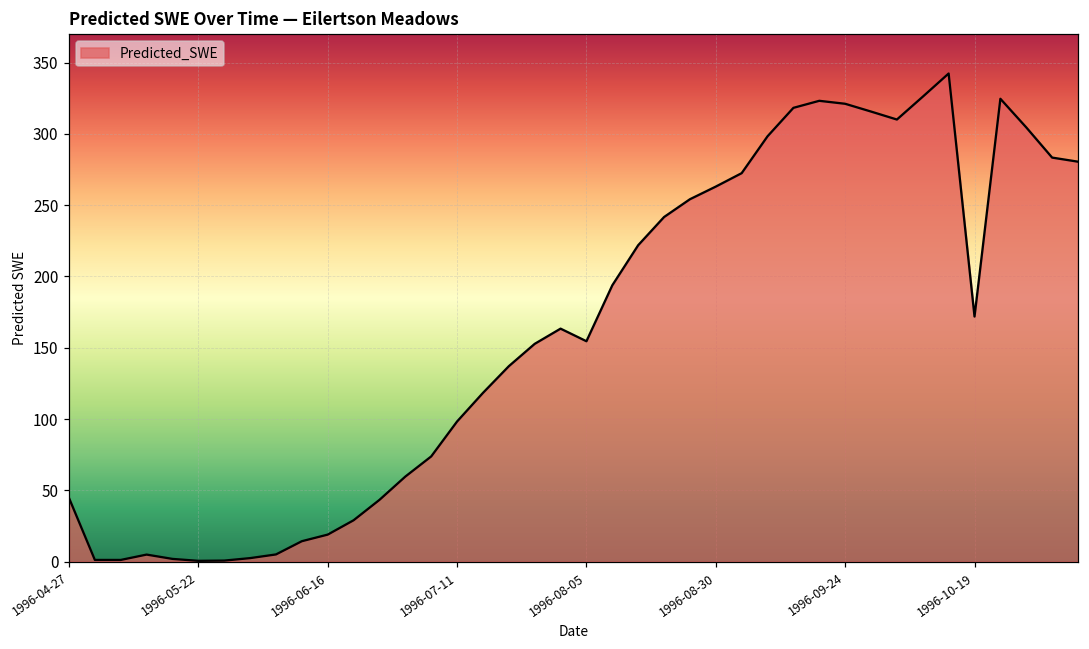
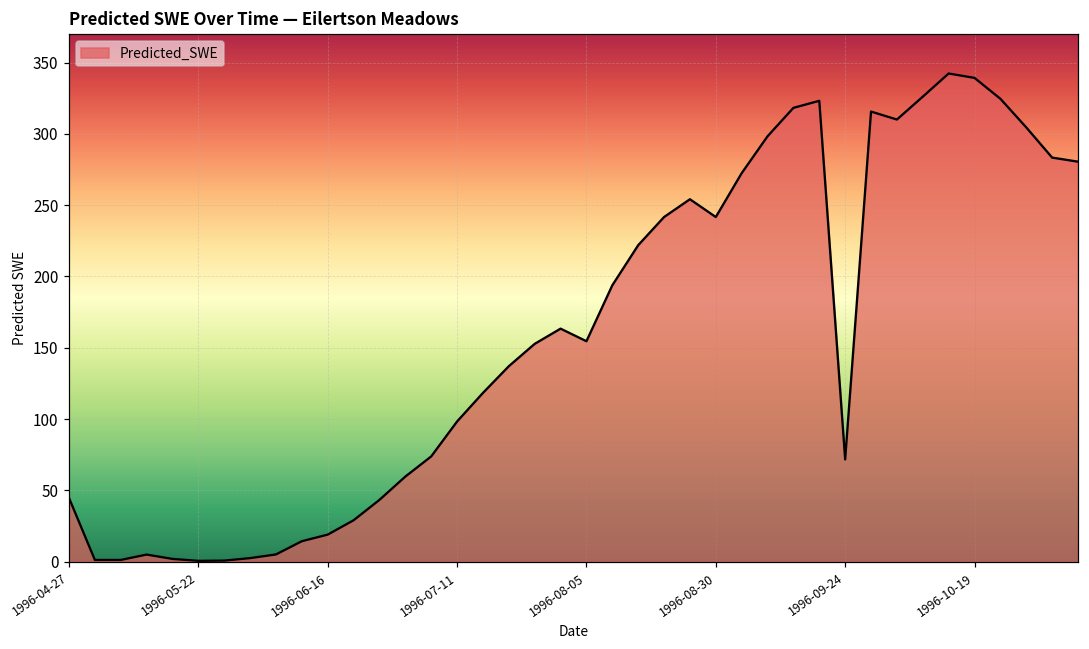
1996-08-30: 263 -> 242
1996-09-24: 321 -> 72
1996-10-19: 172 -> 339
